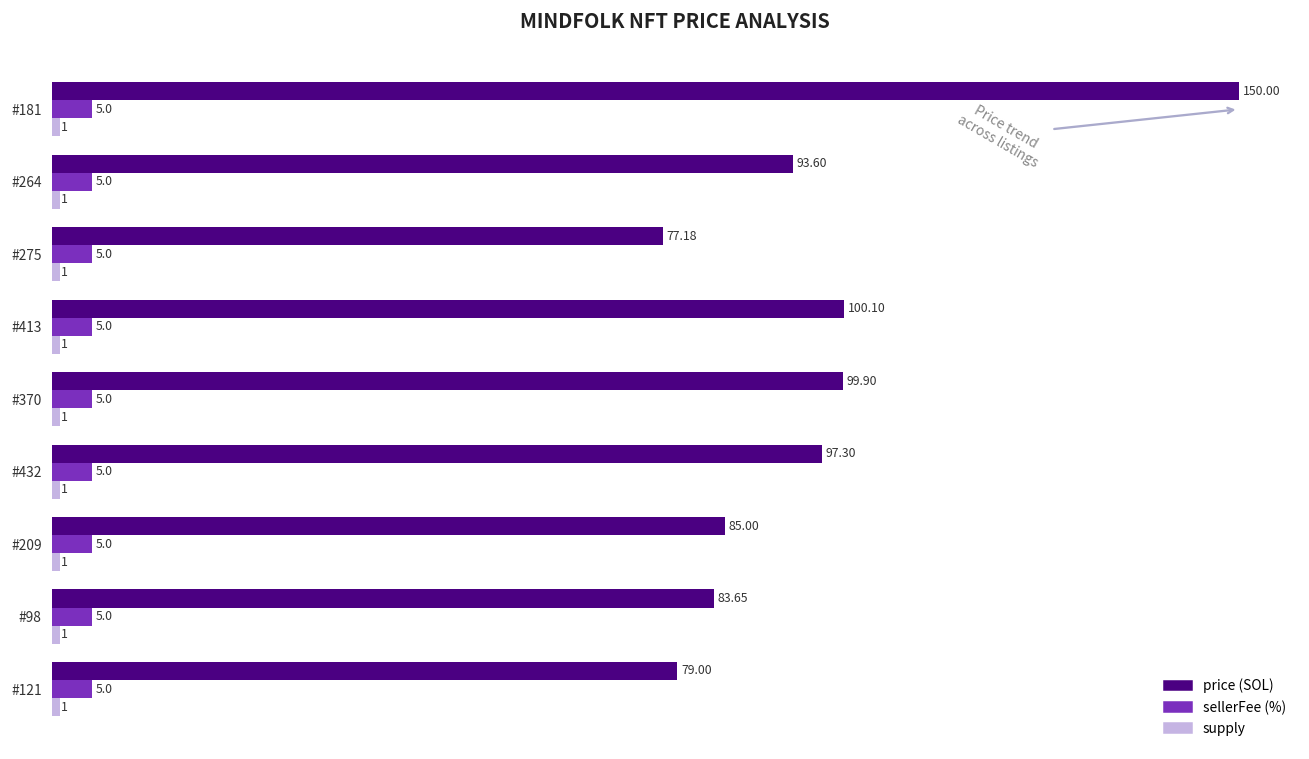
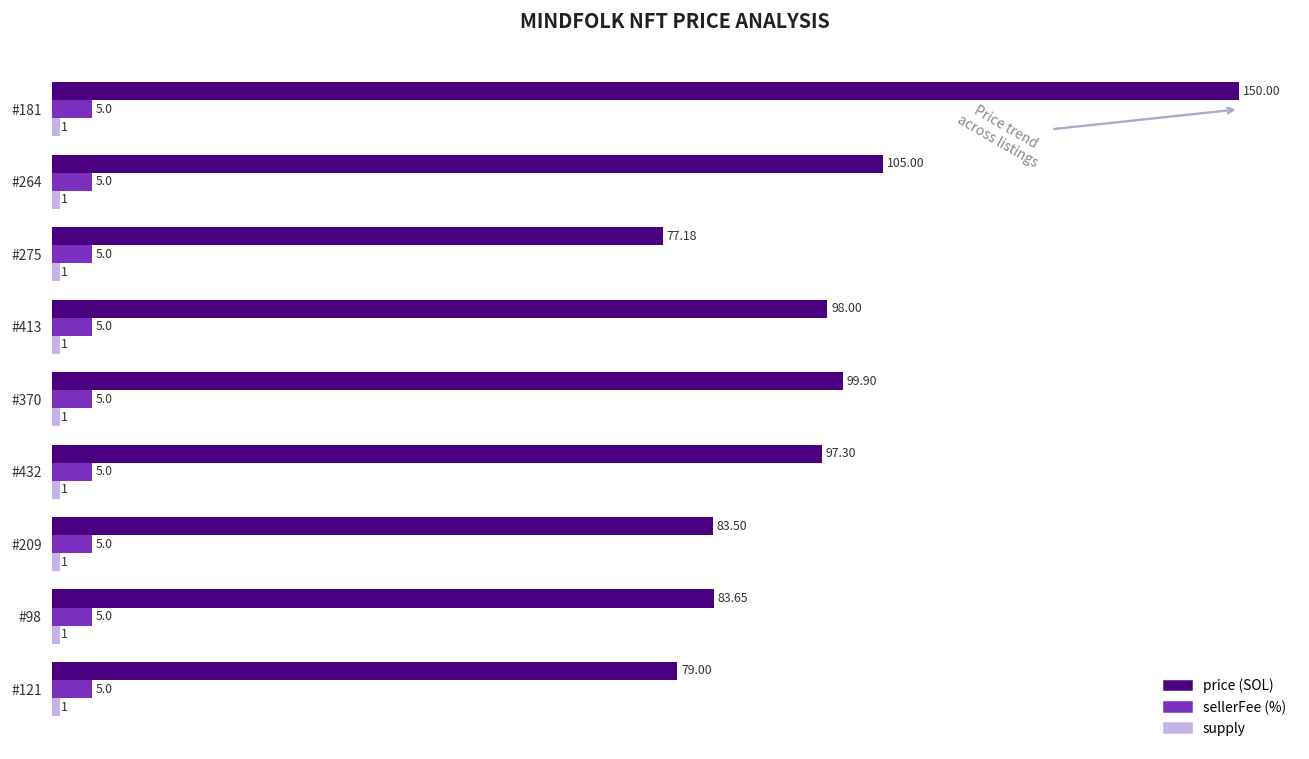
price (SOL), #264: 93.60 -> 105.00
price (SOL), #413: 100.10 -> 98.00
price (SOL), #209: 85.00 -> 83.50
